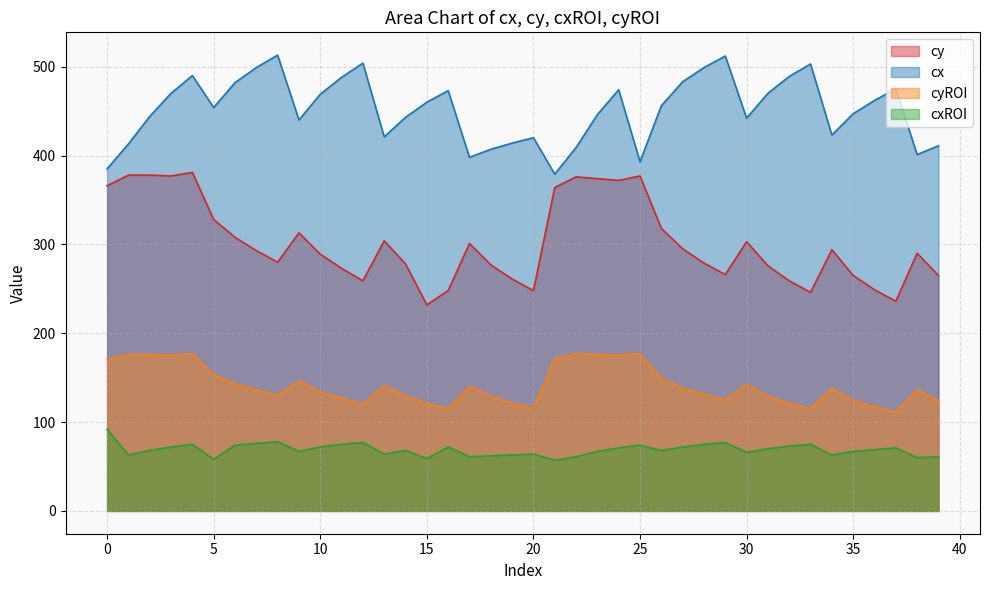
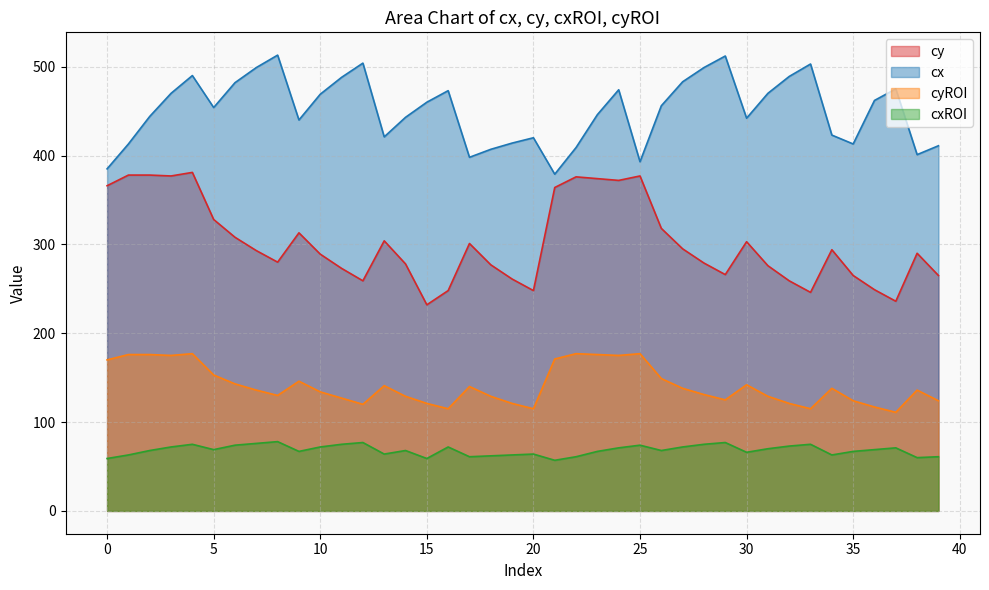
cxROI, 0: 90 -> 60
cxROI, 5: 60 -> 70
cx, 35: 450 -> 410
